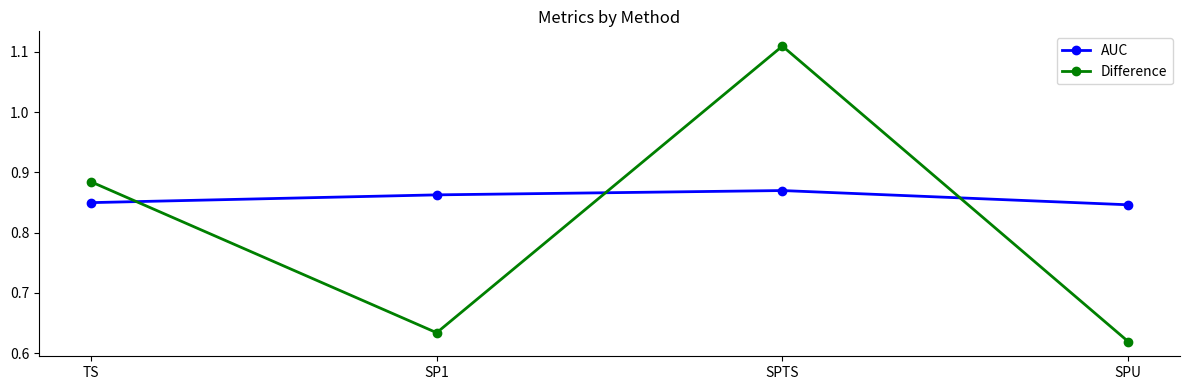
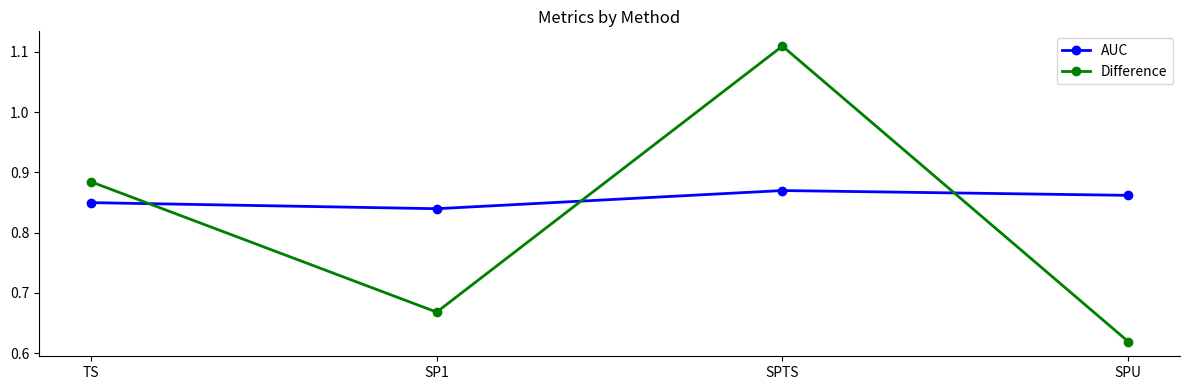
AUC, SP1: 0.86 -> 0.84
Difference, SP1: 0.63 -> 0.67
AUC, SPU: 0.85 -> 0.86
